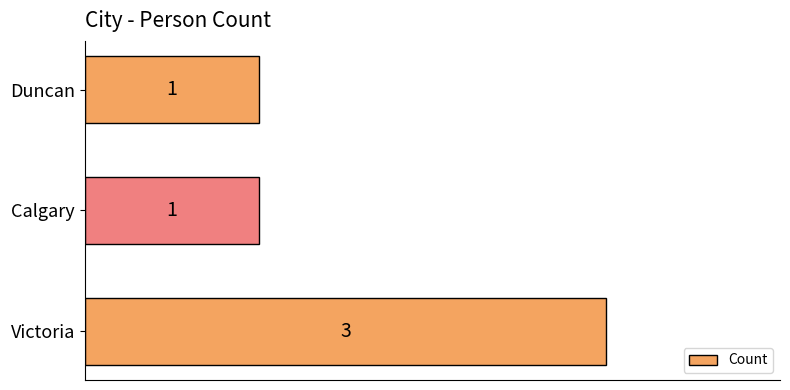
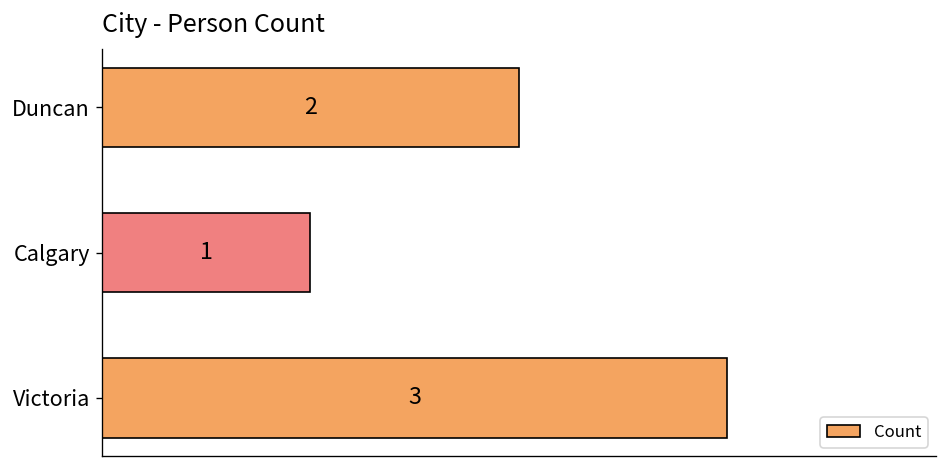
Duncan: 1 -> 2
